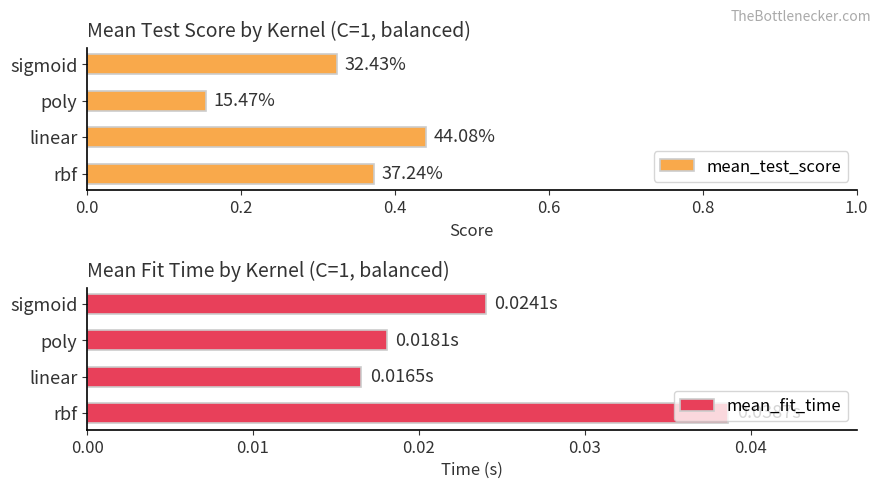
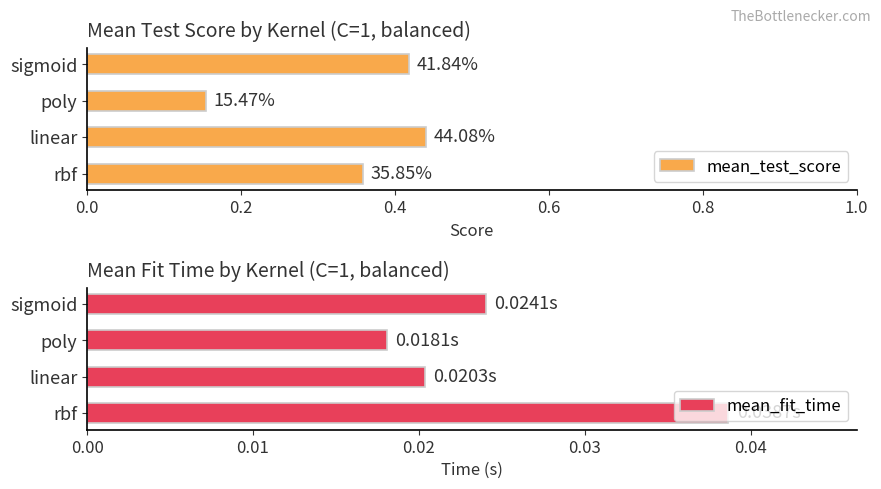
Mean Test Score by Kernel (C=1, balanced), sigmoid: 32.43% -> 41.84%
Mean Test Score by Kernel (C=1, balanced), rbf: 37.24% -> 35.85%
Mean Fit Time by Kernel (C=1, balanced), linear: 0.0165s -> 0.0203s
